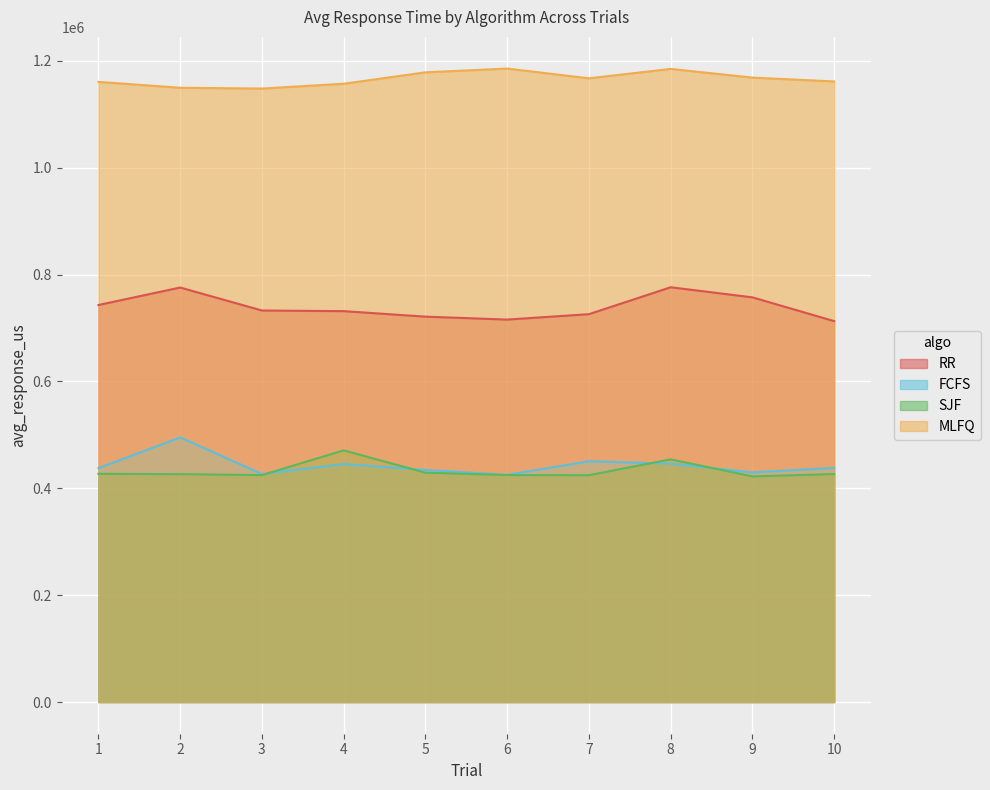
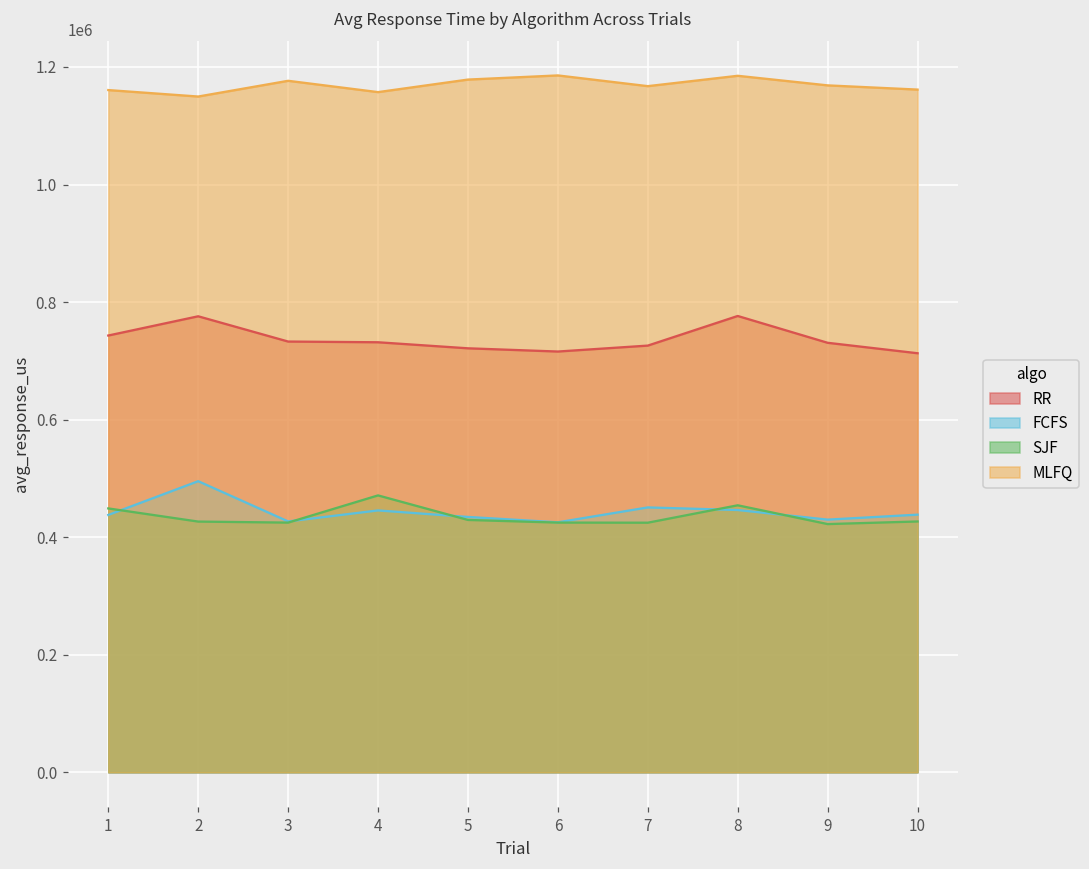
SJF, 1: 430000 -> 450000
MLFQ, 3: 1150000 -> 1180000
RR, 9: 760000 -> 730000
